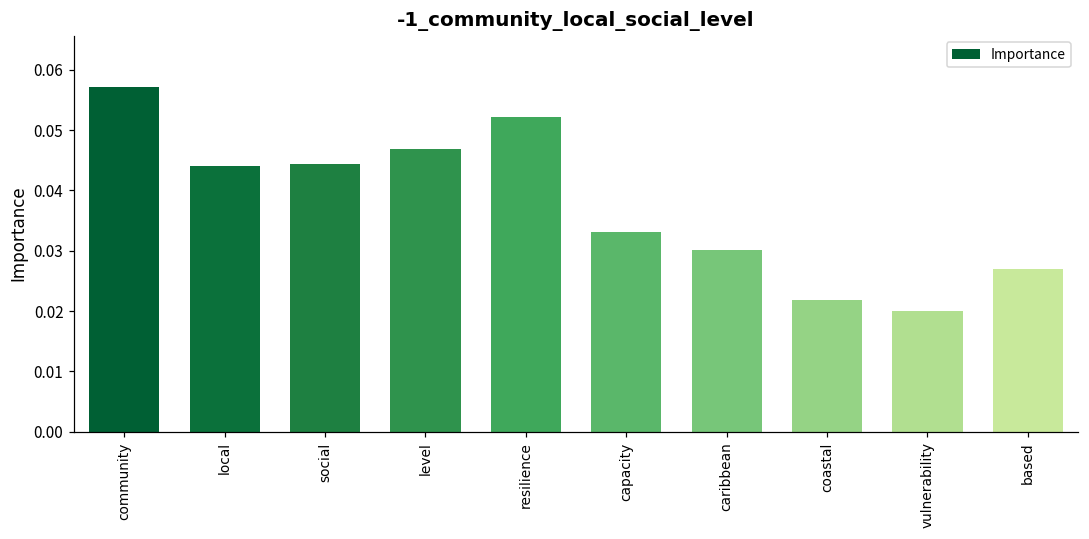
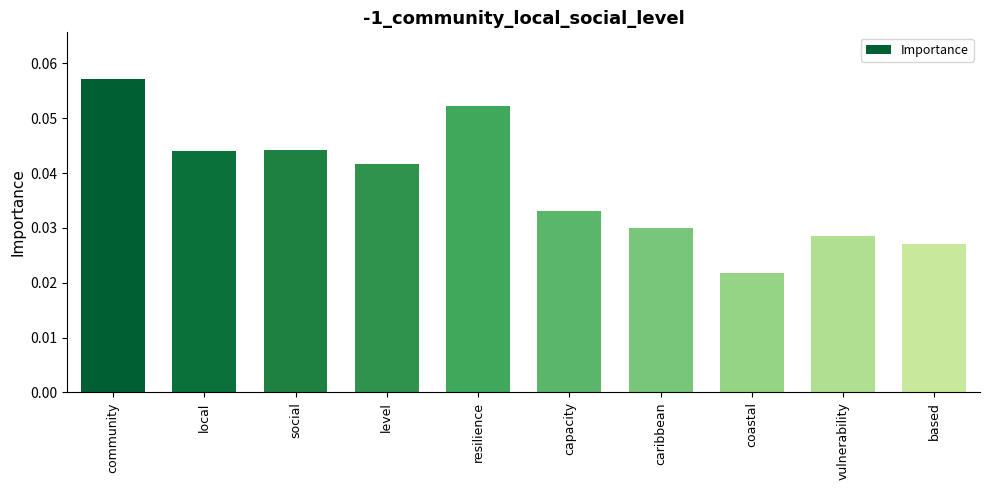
level: 0.047 -> 0.042
vulnerability: 0.020 -> 0.029
